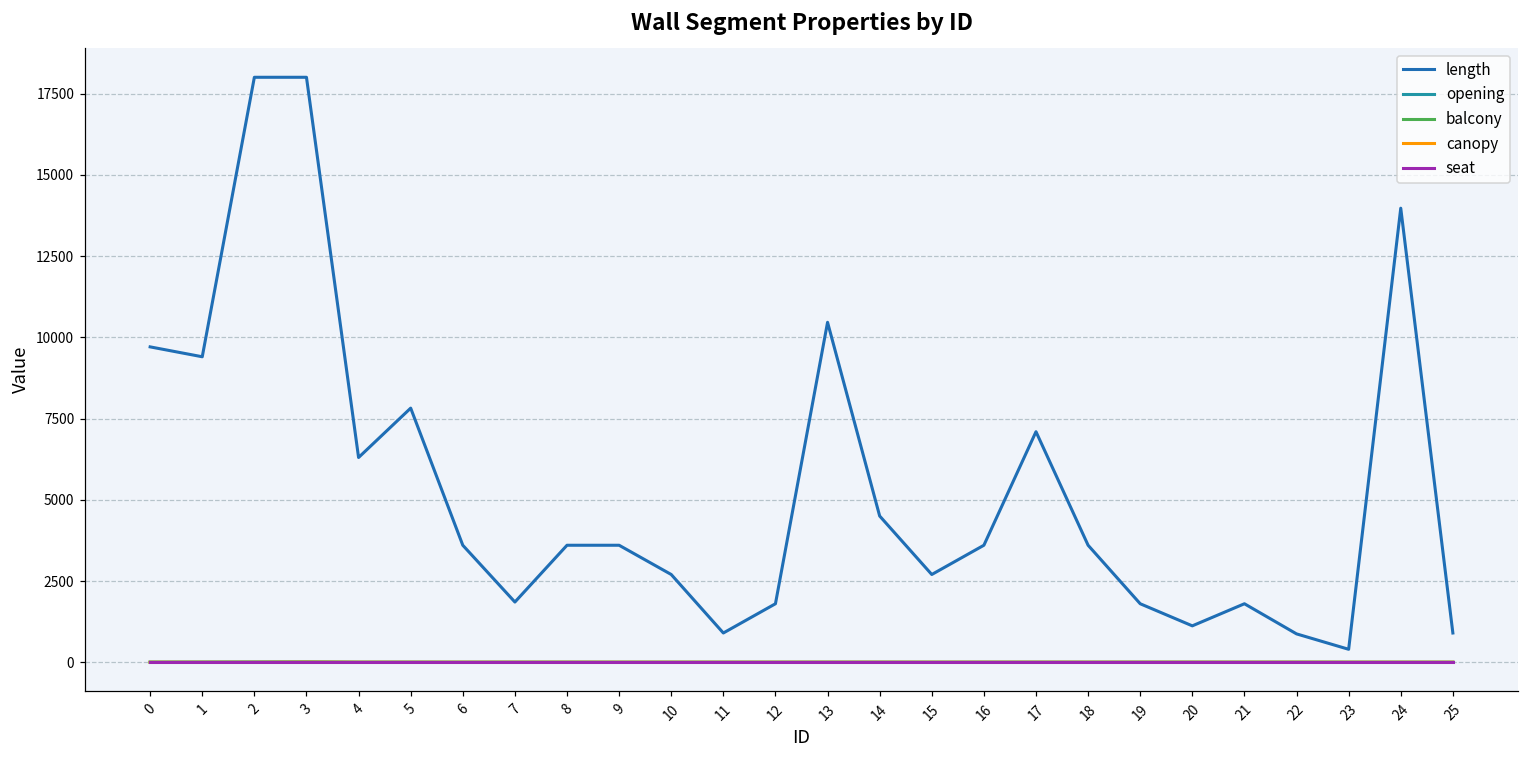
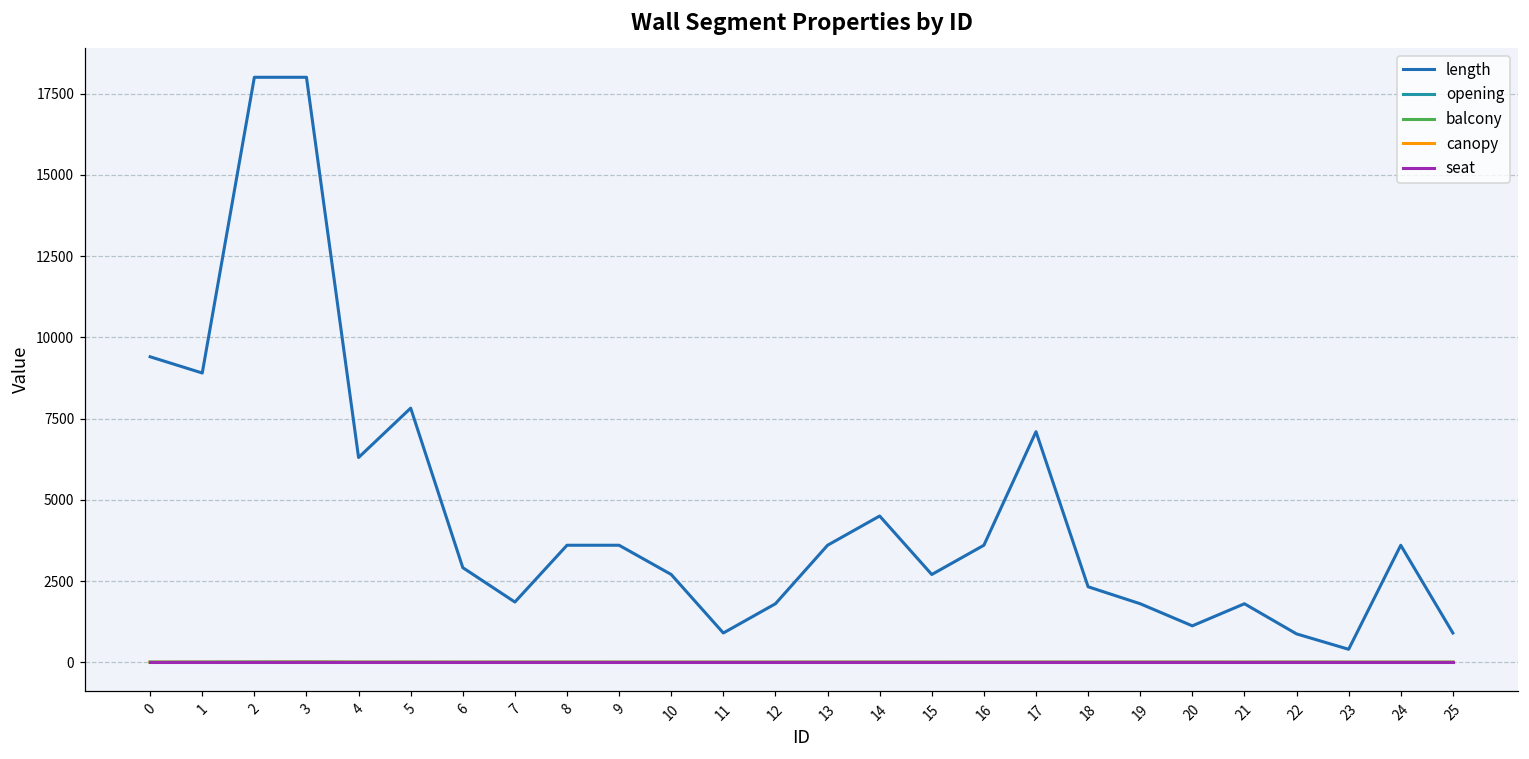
length, 0: 9700 -> 9400
length, 1: 9400 -> 8900
length, 6: 3600 -> 2900
length, 13: 10500 -> 3600
length, 18: 3600 -> 2300
length, 24: 14000 -> 3600
